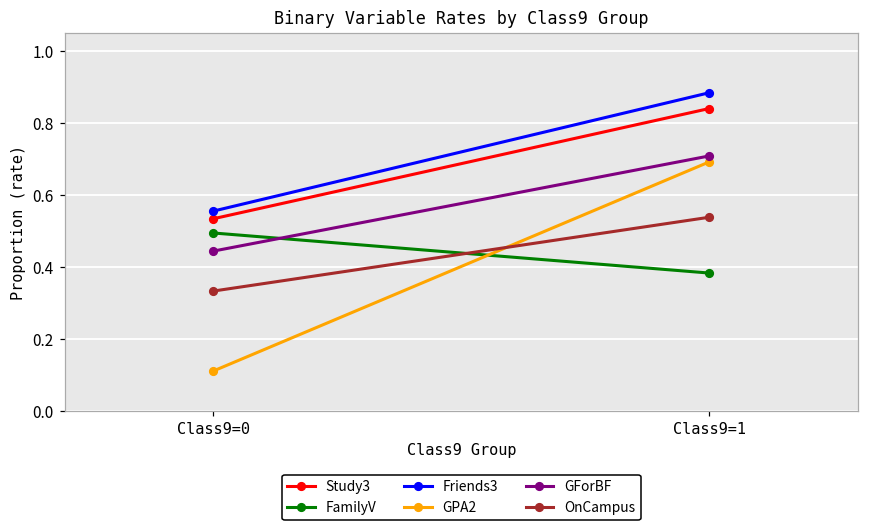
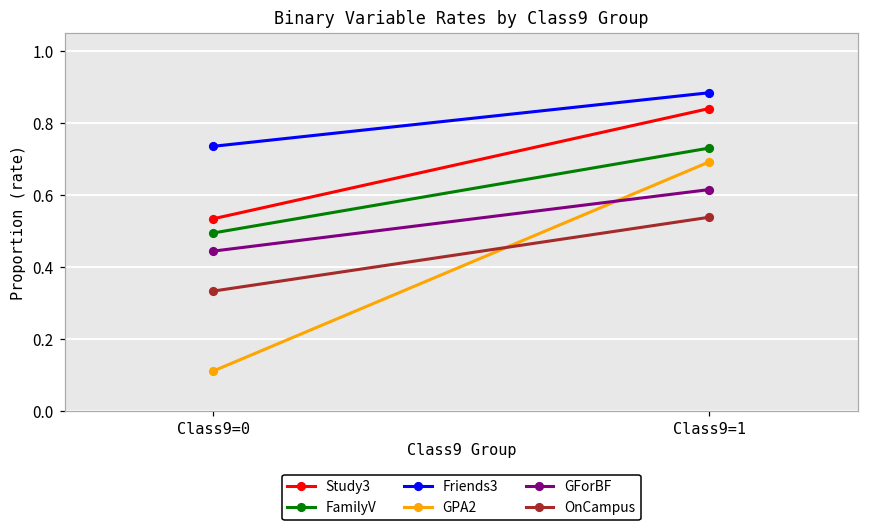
Friends3, Class9=0: 0.56 -> 0.74
FamilyV, Class9=1: 0.38 -> 0.73
GForBF, Class9=1: 0.71 -> 0.62
